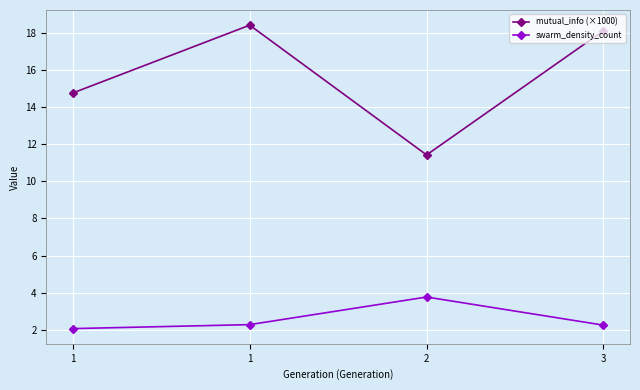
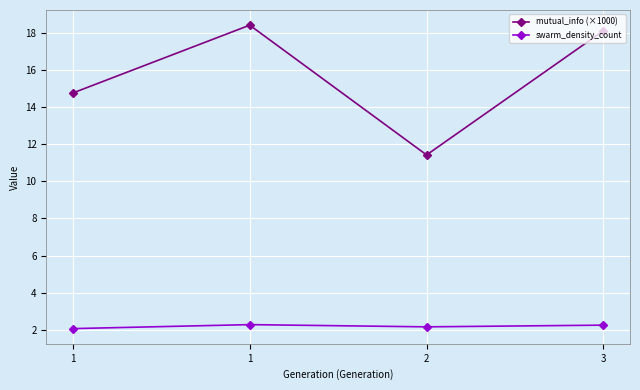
swarm_density_count, 2: 3.8 -> 2.2
